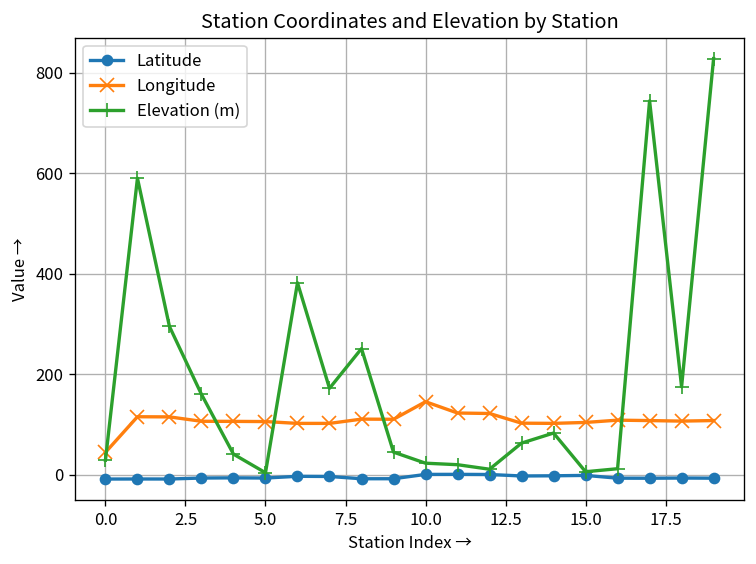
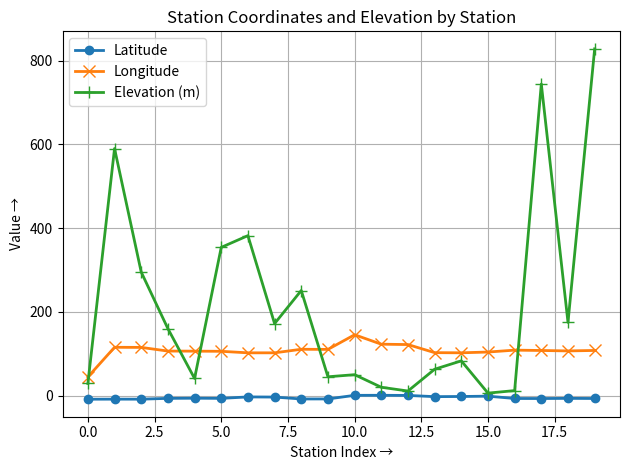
Elevation (m), 5.0: 0 -> 350
Elevation (m), 10.0: 20 -> 50
